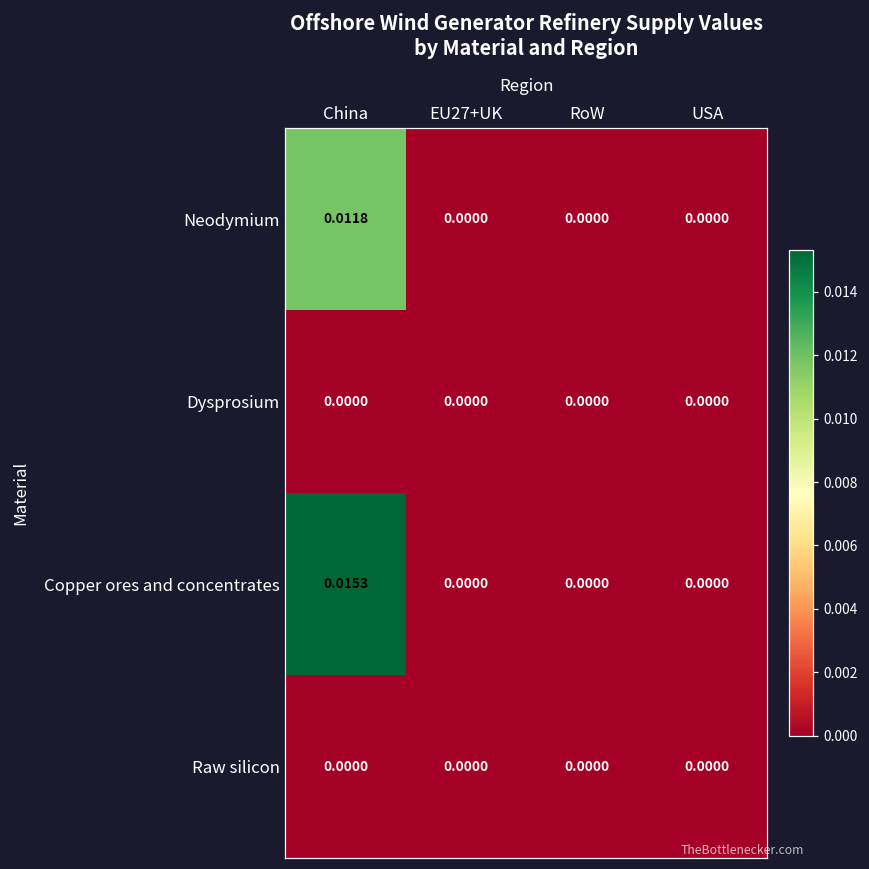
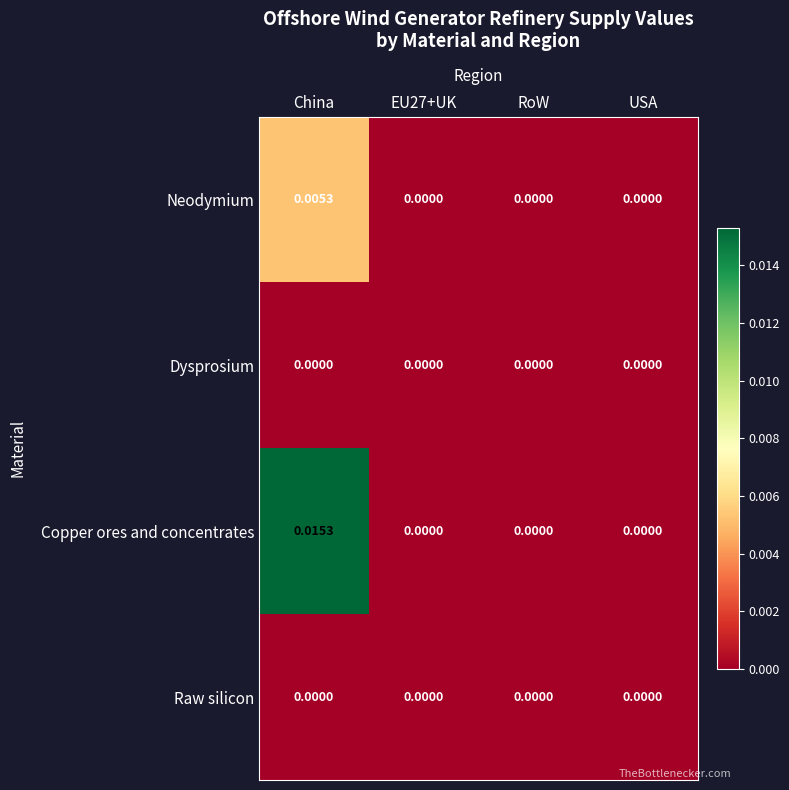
Neodymium, China: 0.0118 -> 0.0053
